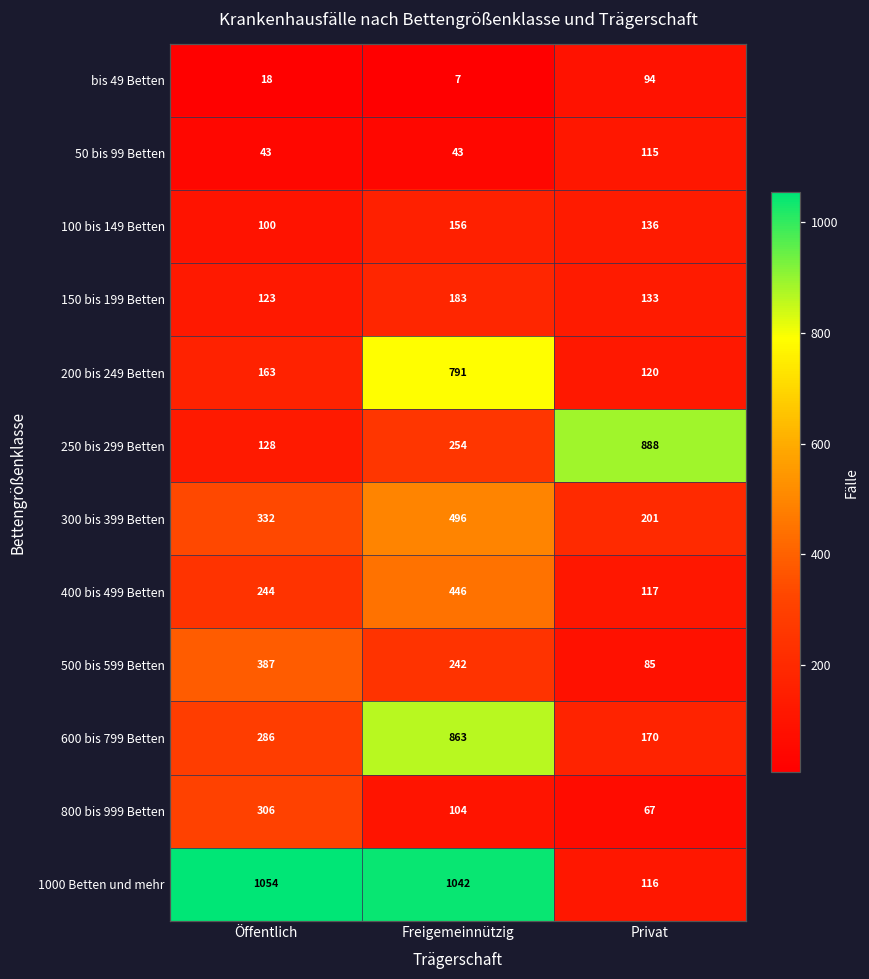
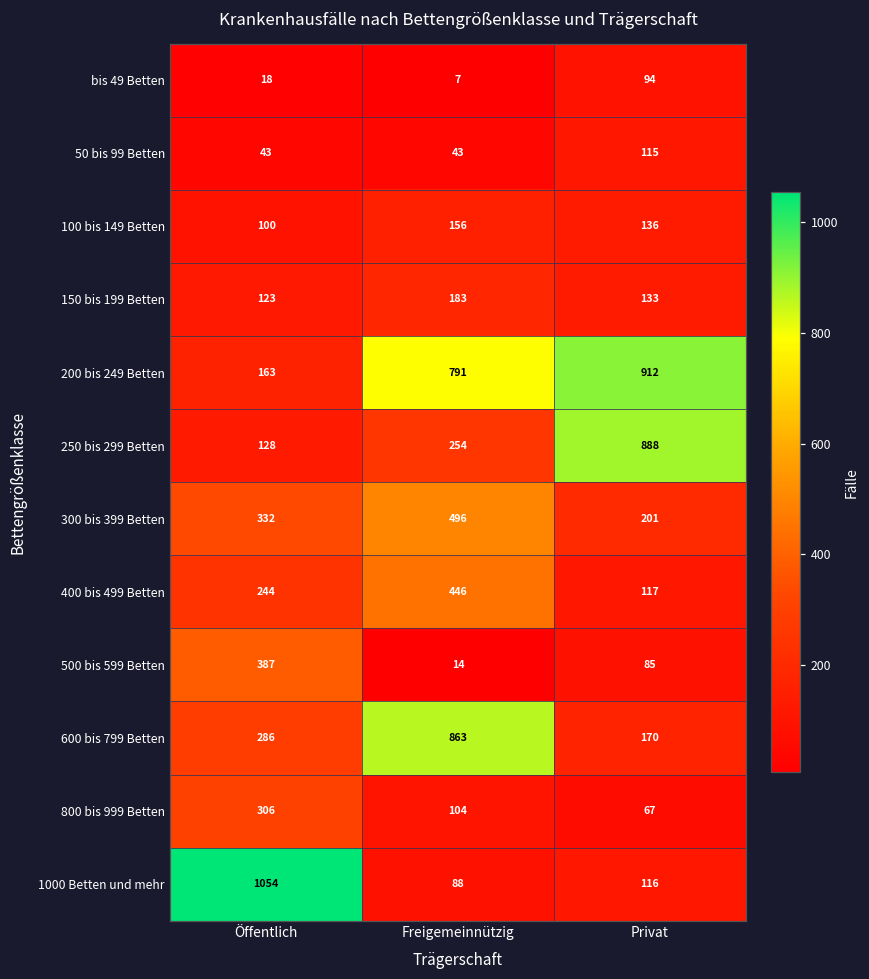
200 bis 249 Betten, Privat: 120 -> 912
500 bis 599 Betten, Freigemeinnützig: 242 -> 14
1000 Betten und mehr, Freigemeinnützig: 1042 -> 88
